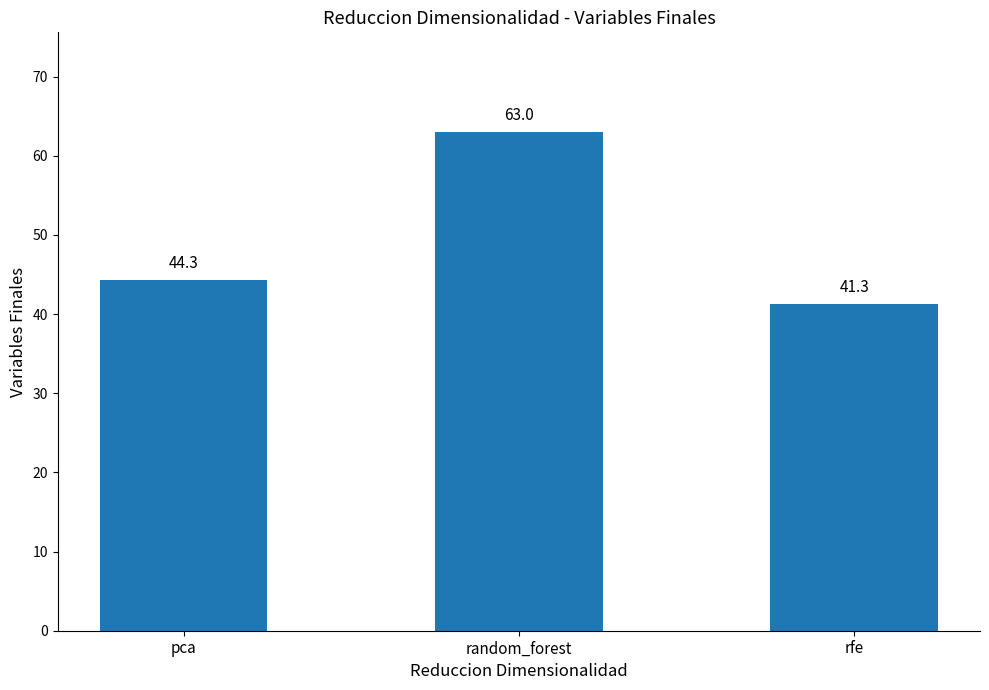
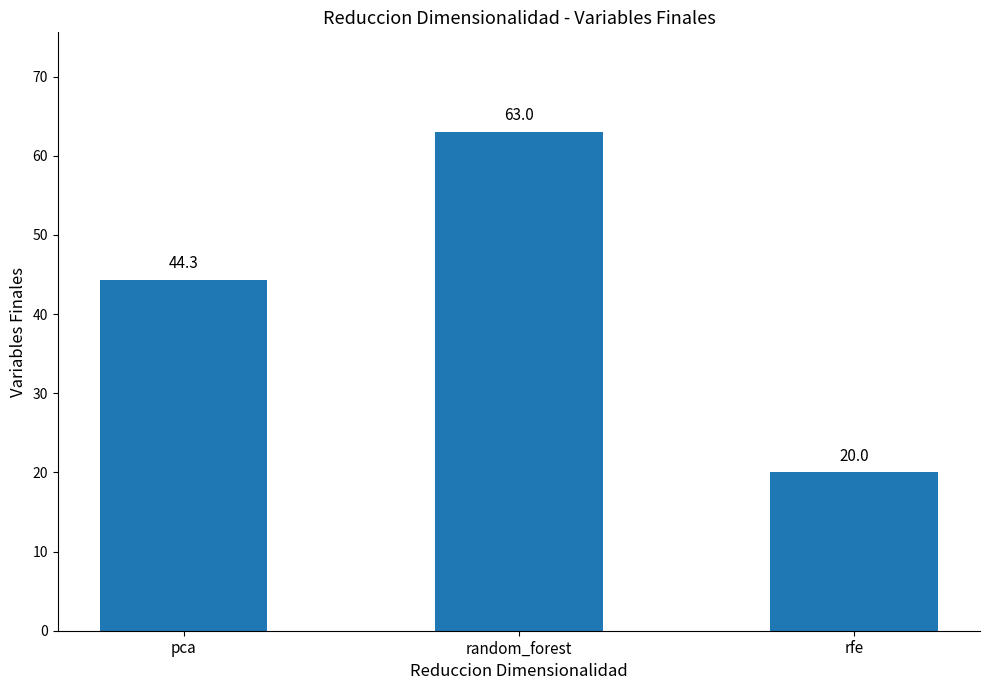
rfe: 41.3 -> 20.0
